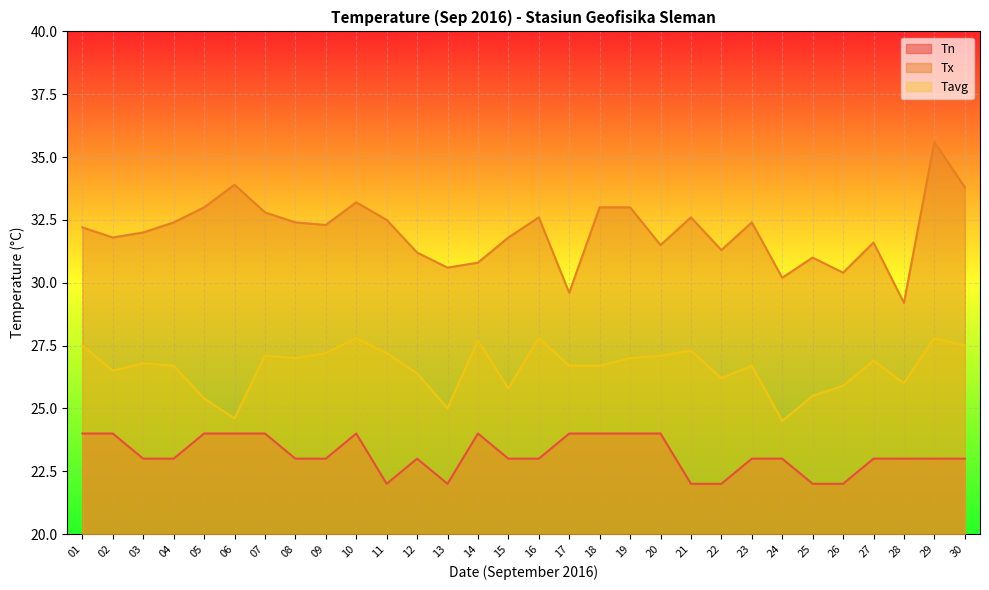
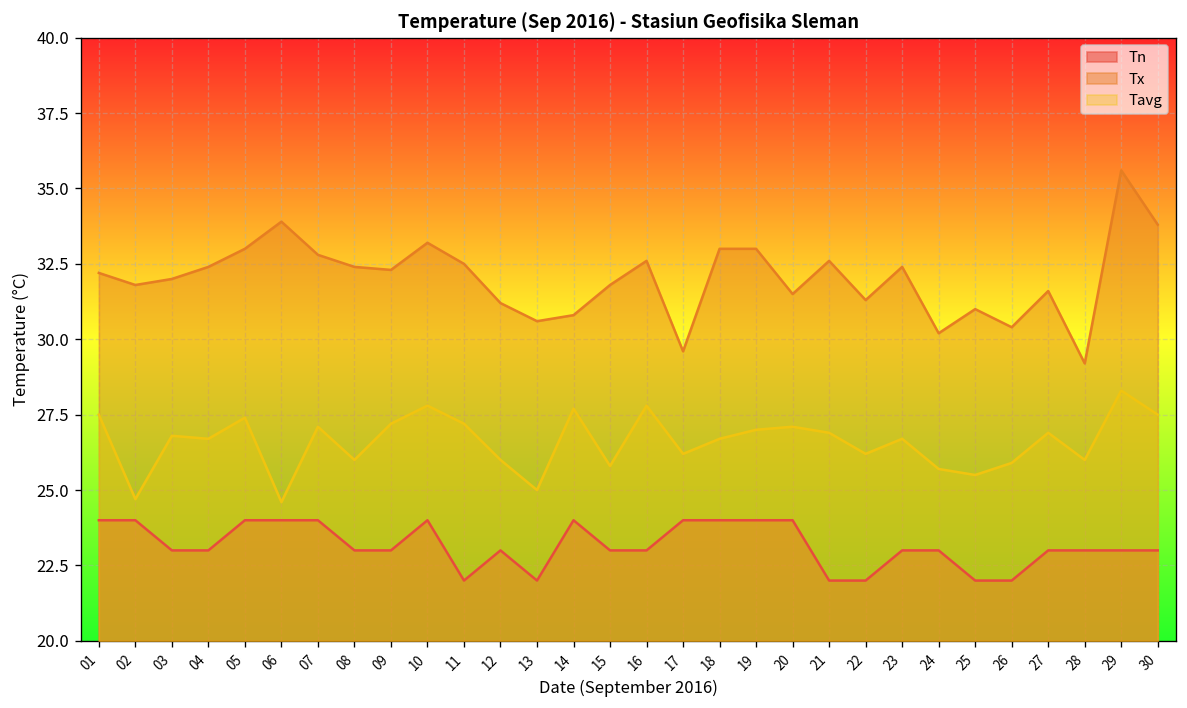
Tavg, 02: 26.5 -> 24.7
Tavg, 05: 25.4 -> 27.4
Tavg, 08: 27 -> 26
Tavg, 12: 26.4 -> 26.0
Tavg, 17: 26.7 -> 26.2
Tavg, 21: 27.3 -> 26.9
Tavg, 24: 24.5 -> 25.7
Tavg, 29: 27.8 -> 28.3
